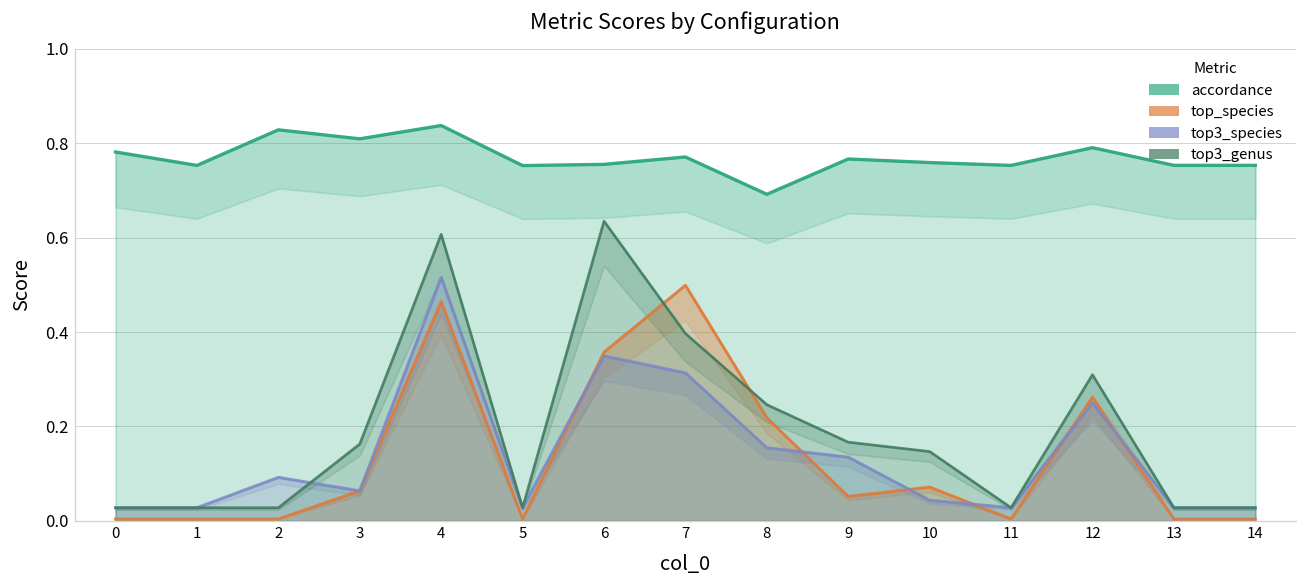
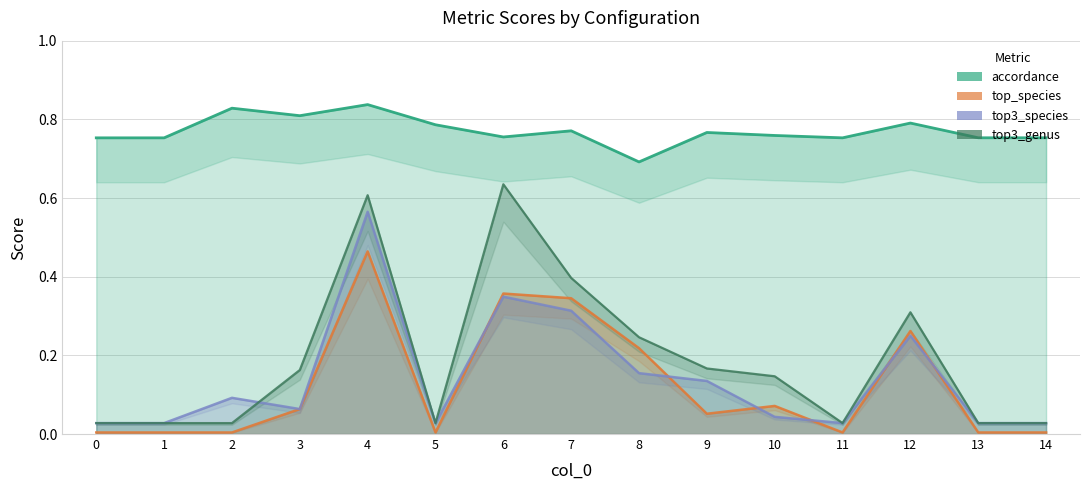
accordance, 0: 0.78 -> 0.75
top3_species, 4: 0.52 -> 0.57
accordance, 5: 0.75 -> 0.79
top_species, 7: 0.50 -> 0.35
